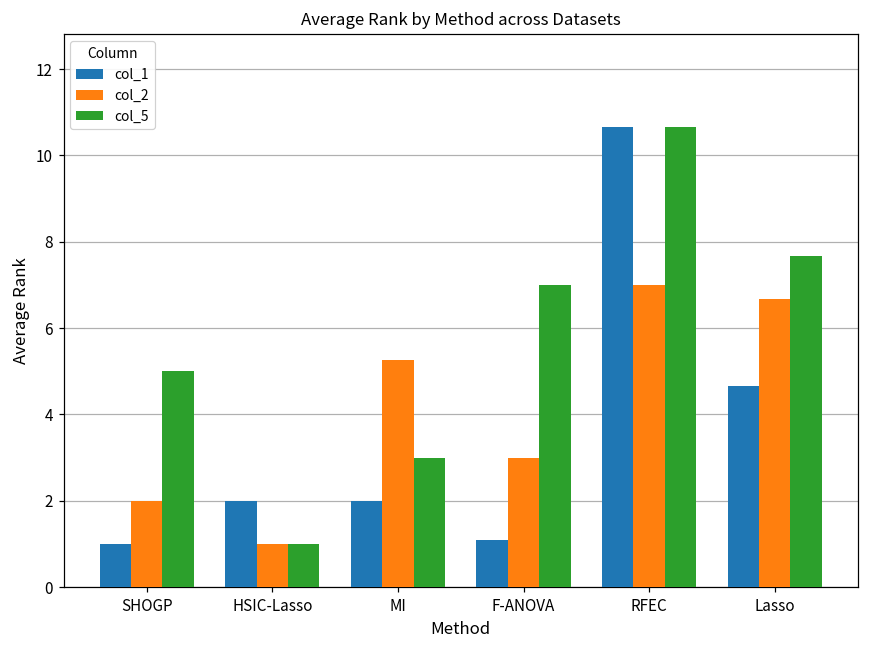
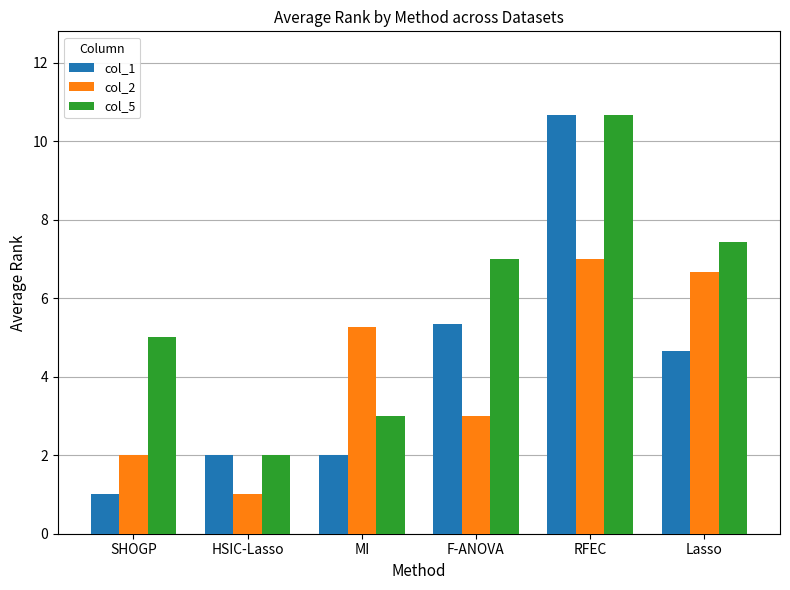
col_5, HSIC-Lasso: 1 -> 2
col_1, F-ANOVA: 1.1 -> 5.3
col_5, Lasso: 7.7 -> 7.4
